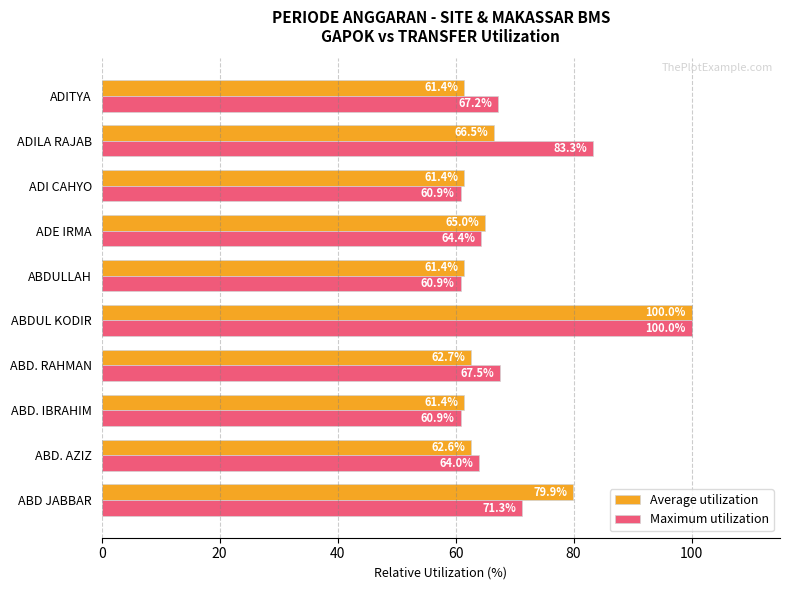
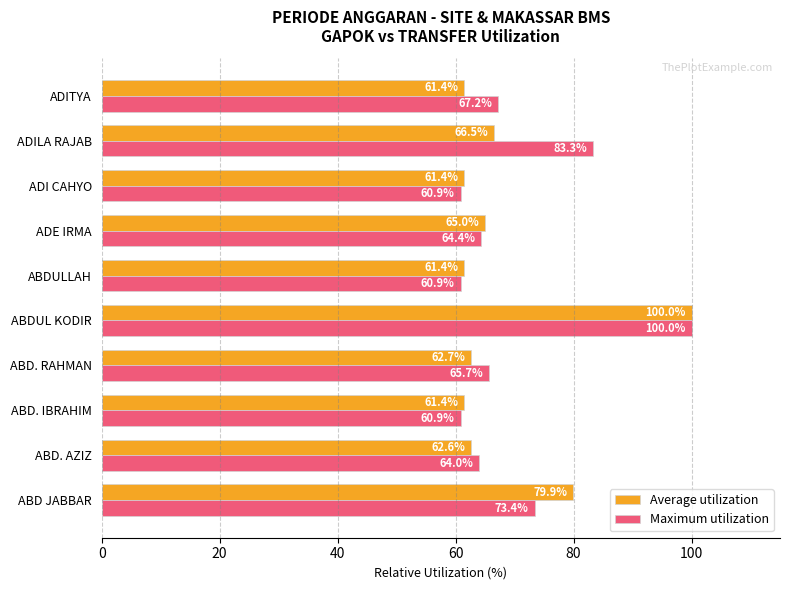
Maximum utilization, ABD. RAHMAN: 67.5% -> 65.7%
Maximum utilization, ABD JABBAR: 71.3% -> 73.4%
